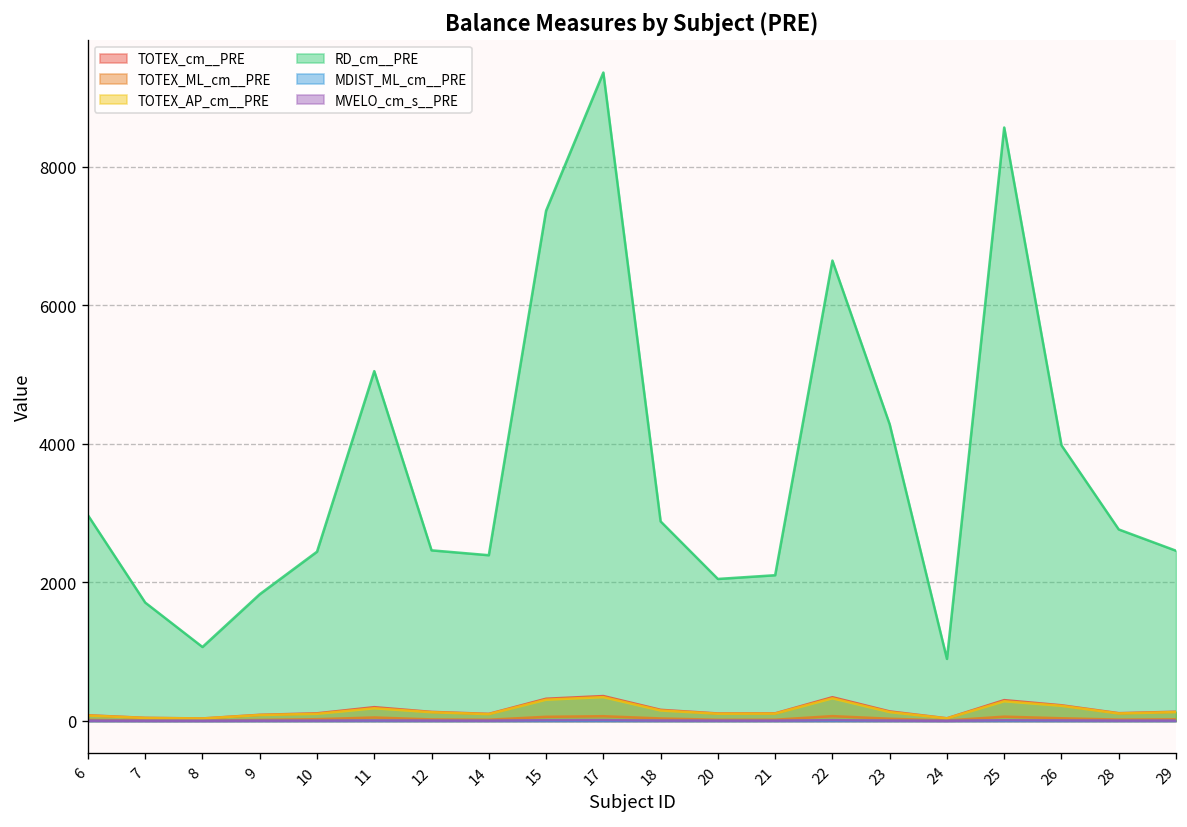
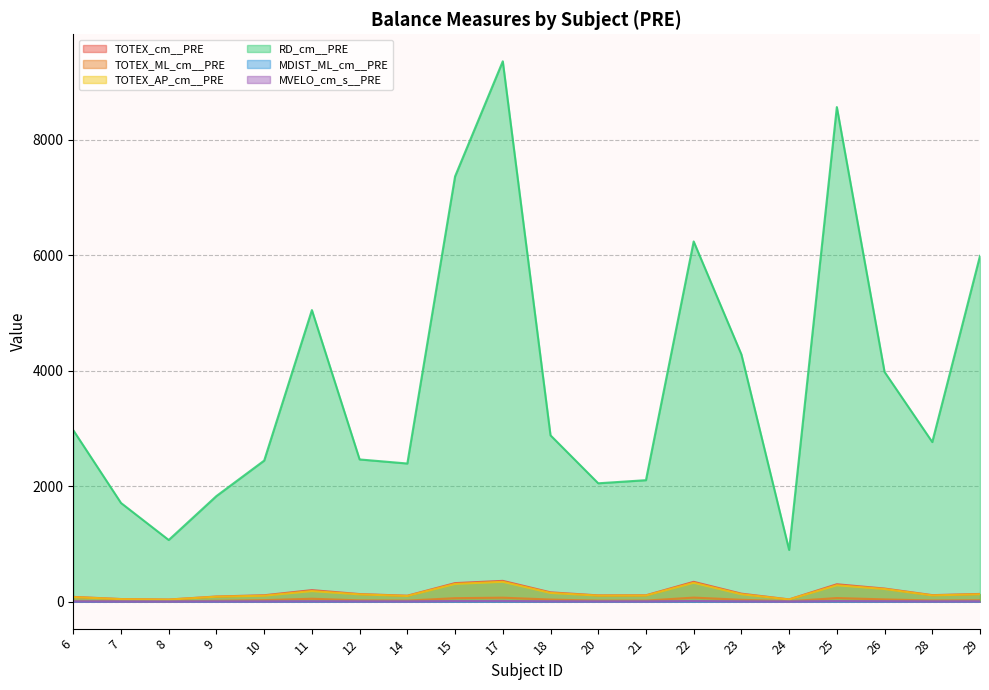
RD_cm__PRE, 22: 6600 -> 6200
RD_cm__PRE, 29: 2500 -> 6000
